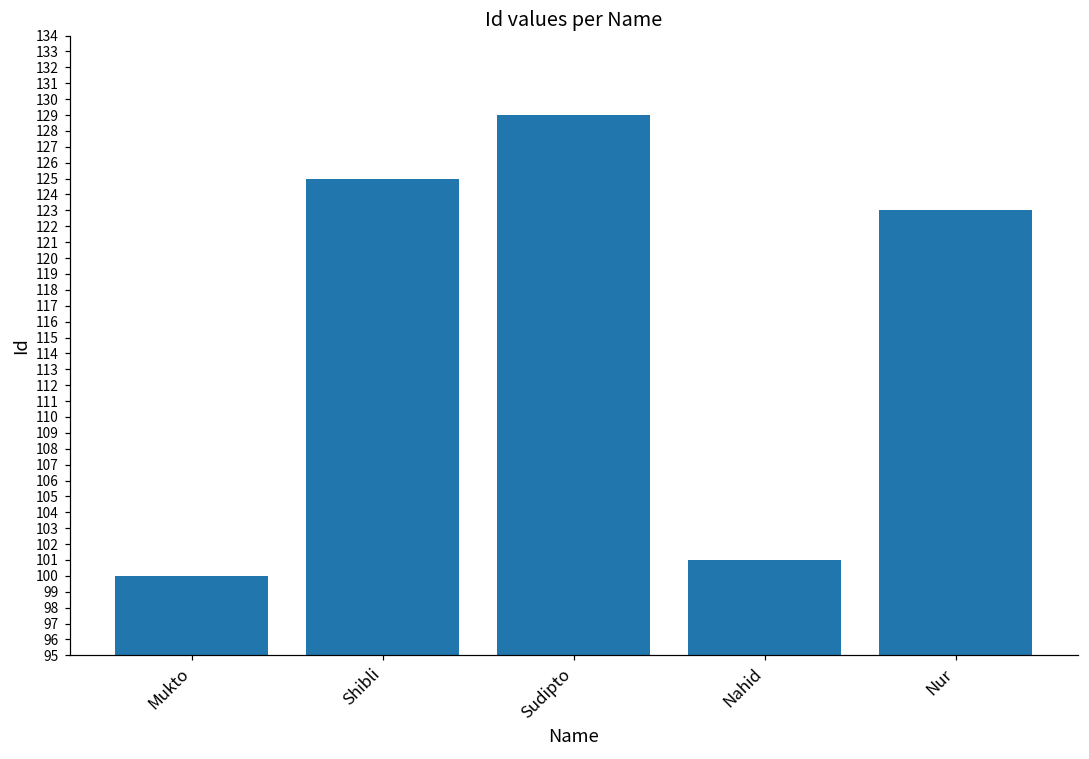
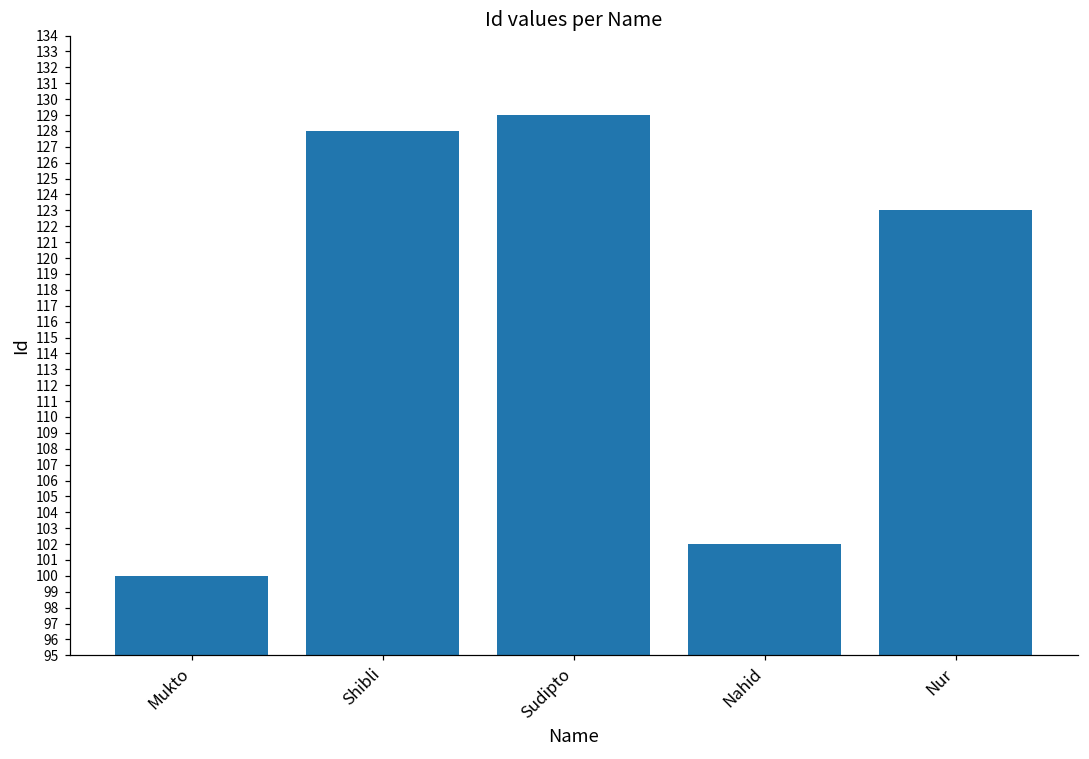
Shibli: 125 -> 128
Nahid: 101 -> 102
